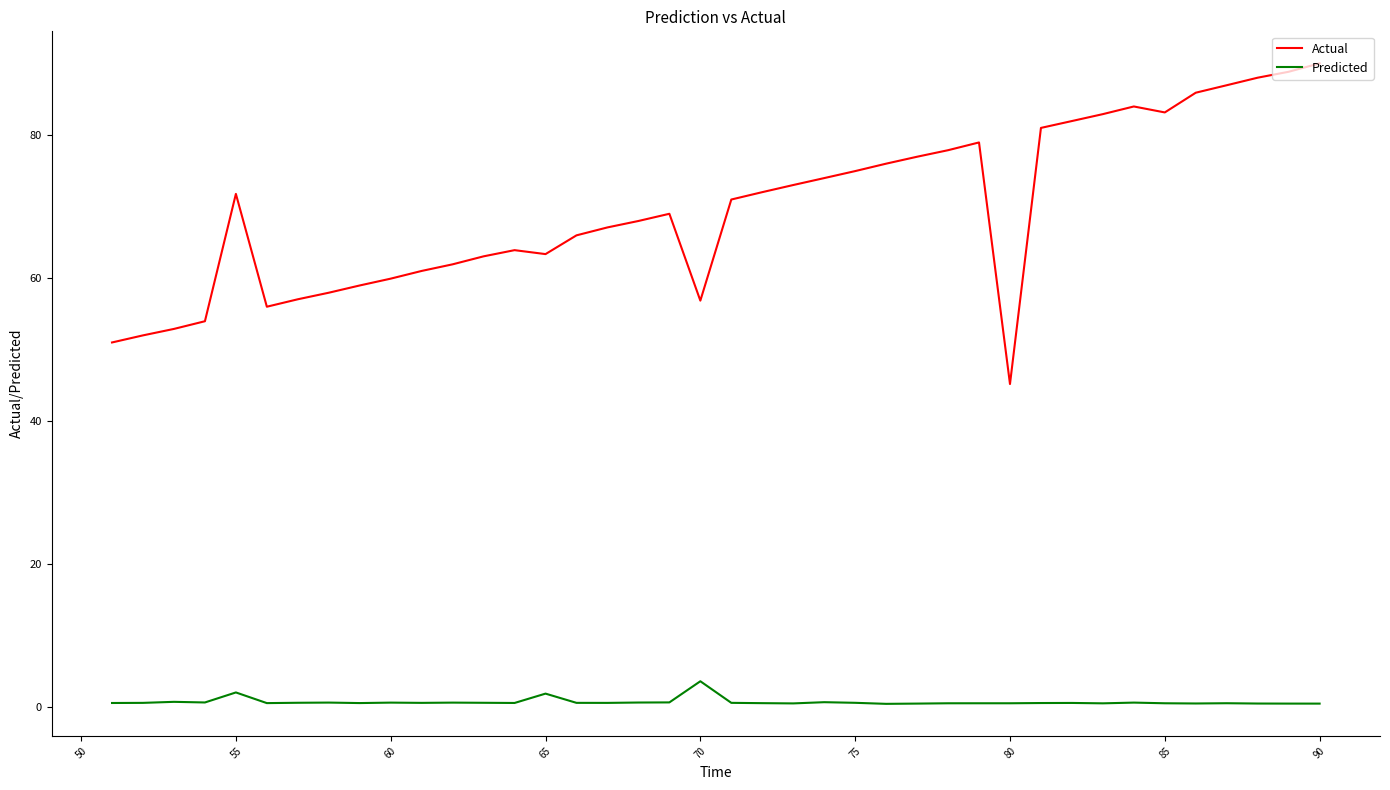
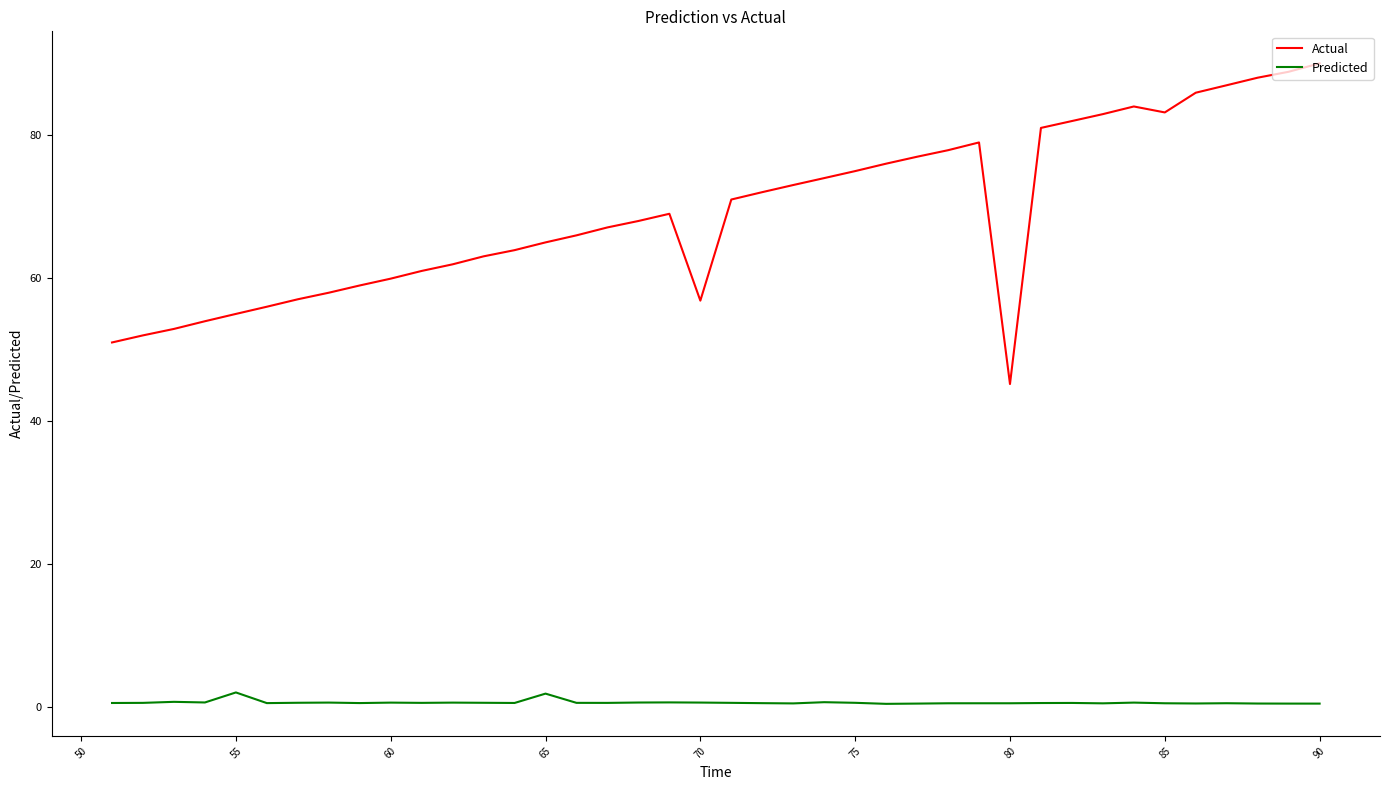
Actual, 55: 72 -> 55
Actual, 65: 63 -> 65
Predicted, 70: 4 -> 1
